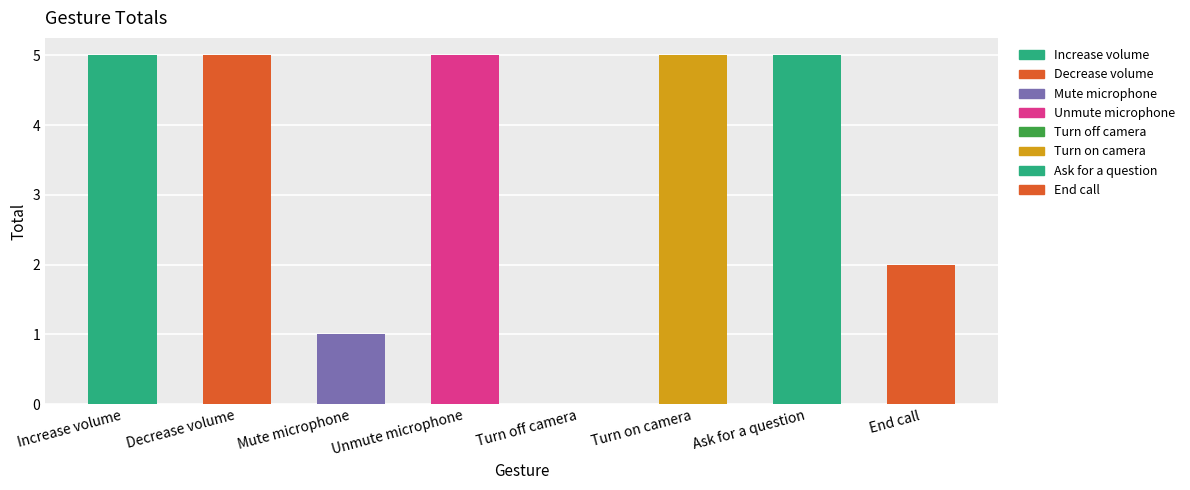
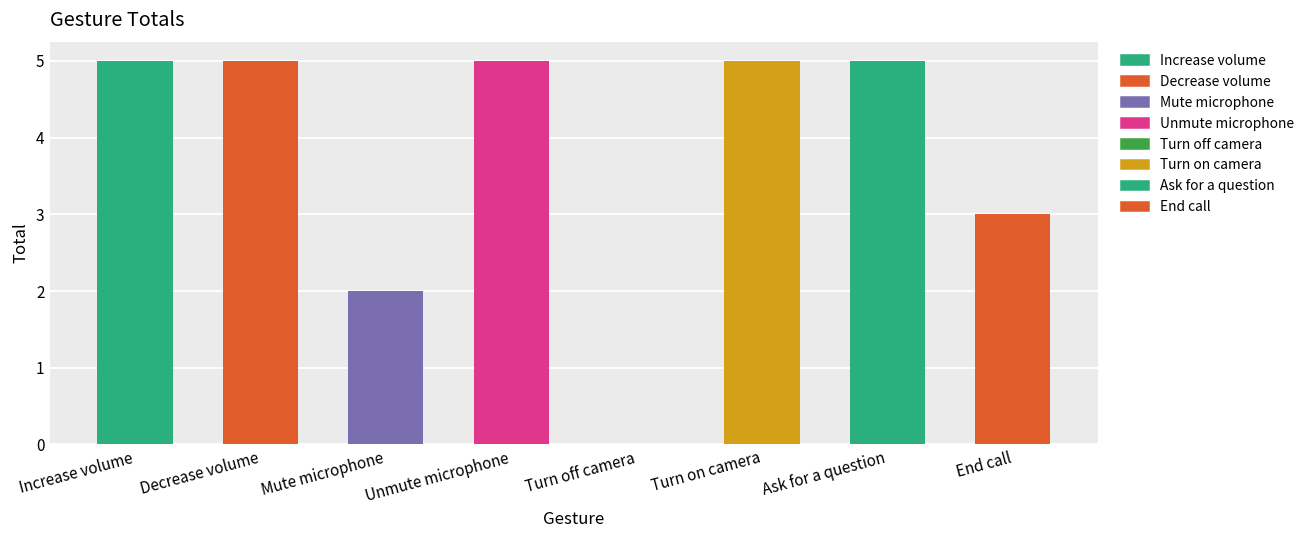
Mute microphone: 1 -> 2
End call: 2 -> 3
